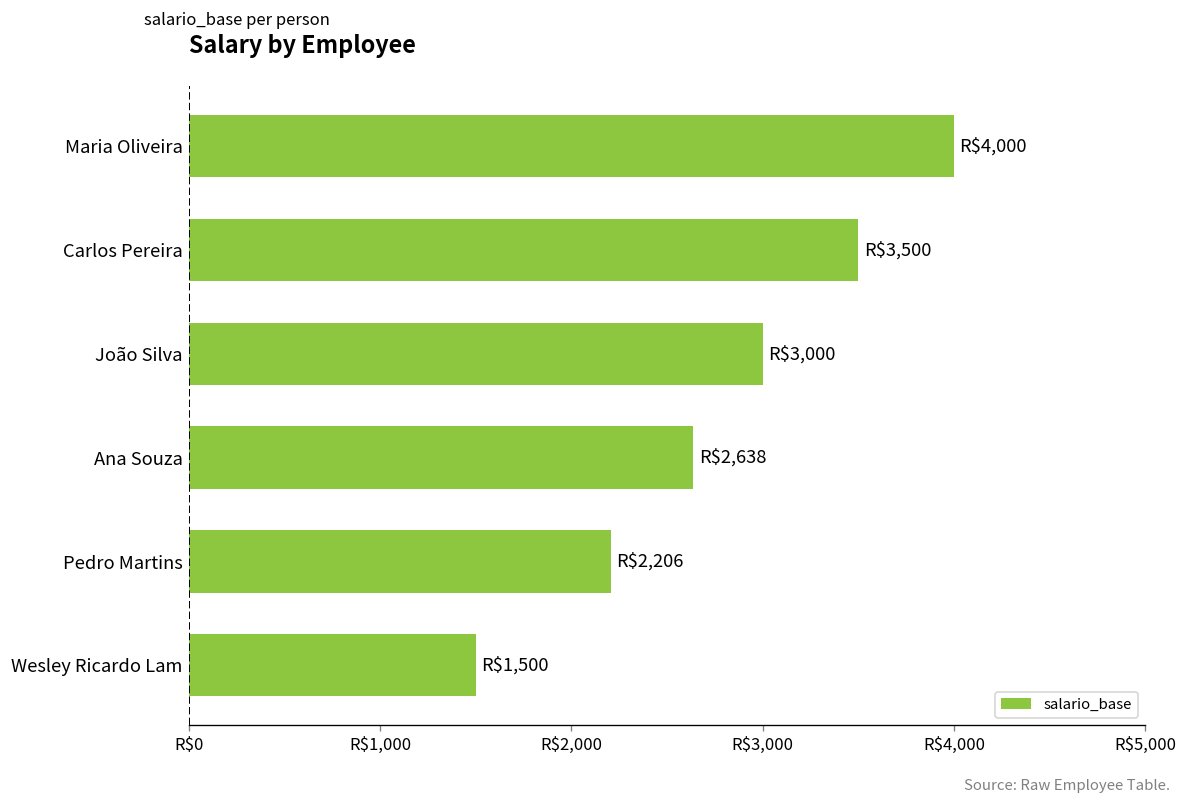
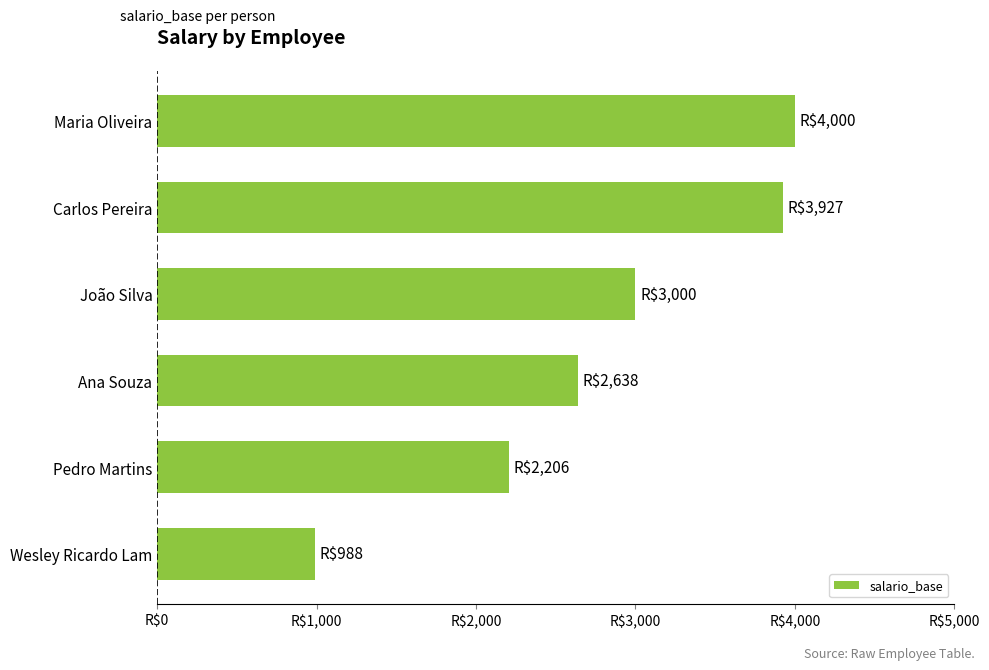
Carlos Pereira: $3,500 -> $3,927
Wesley Ricardo Lam: $1,500 -> $988
